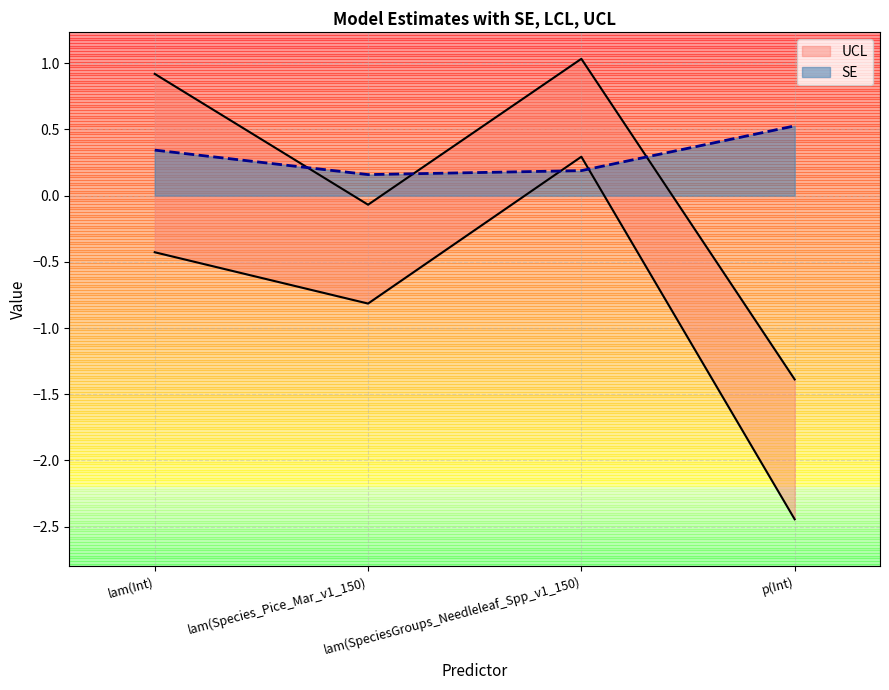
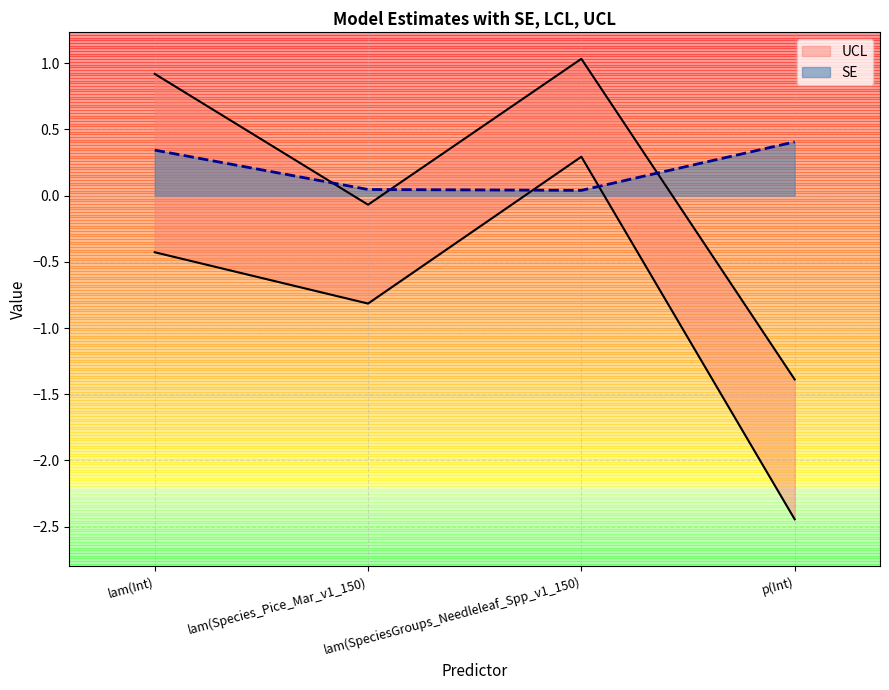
SE, lam(Species_Pice_Mar_v1_150): 0.16 -> 0.05
SE, lam(SpeciesGroups_Needleleaf_Spp_v1_150): 0.19 -> 0.04
SE, p(Int): 0.53 -> 0.41
